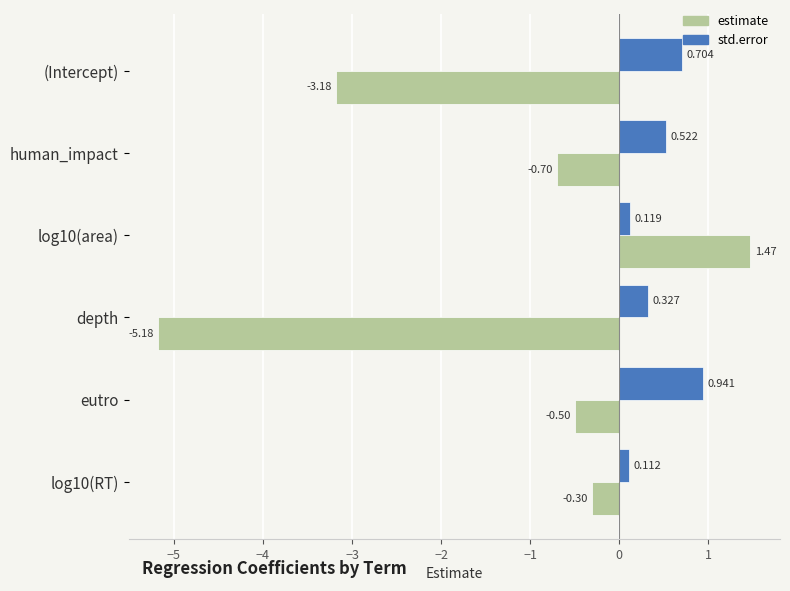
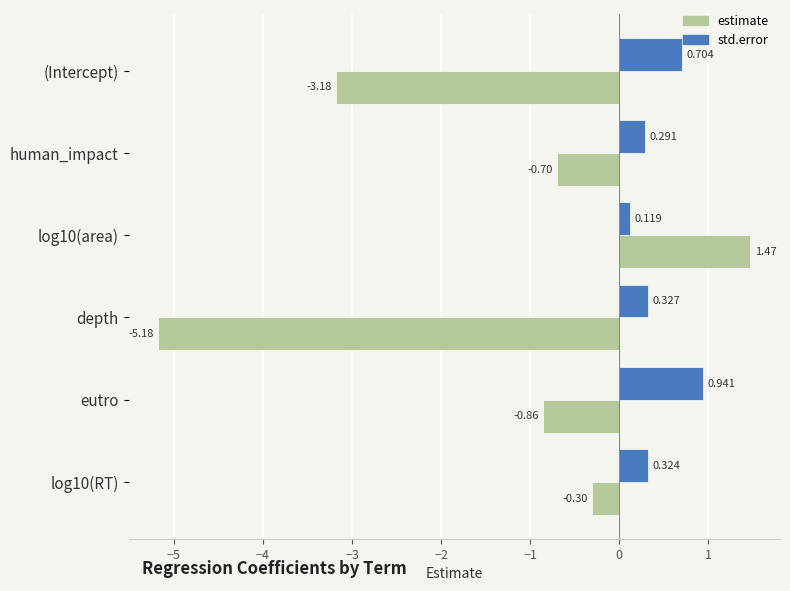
std.error, human_impact: 0.522 -> 0.291
estimate, eutro: -0.50 -> -0.86
std.error, log10(RT): 0.112 -> 0.324
